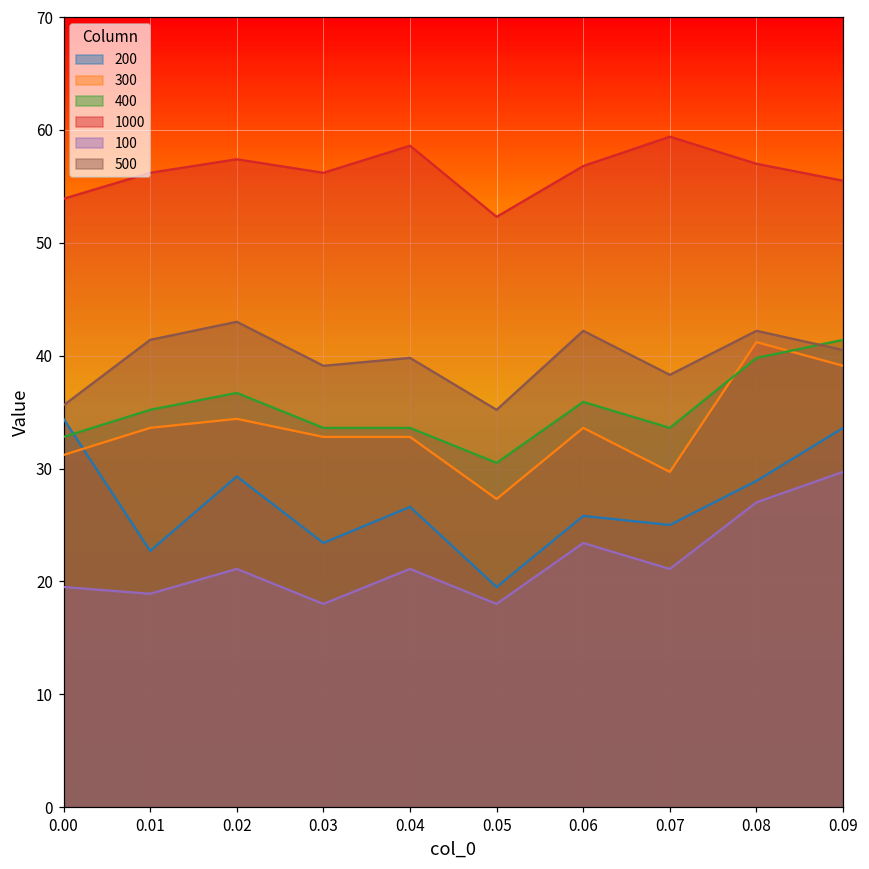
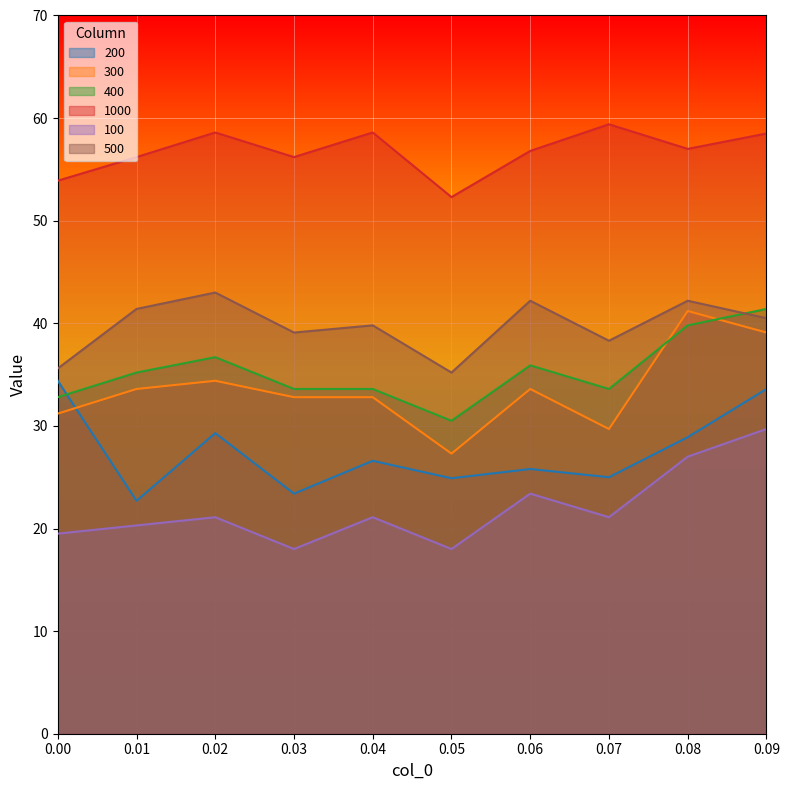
100, 0.01: 18.9 -> 20.3
1000, 0.02: 57.4 -> 58.6
200, 0.05: 19.5 -> 24.9
1000, 0.09: 55.5 -> 58.5
